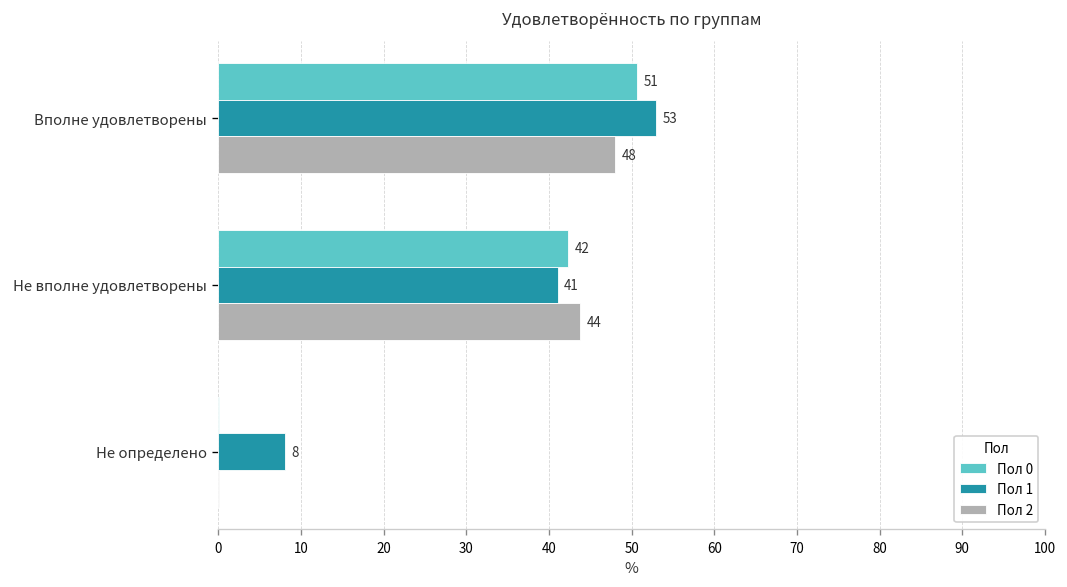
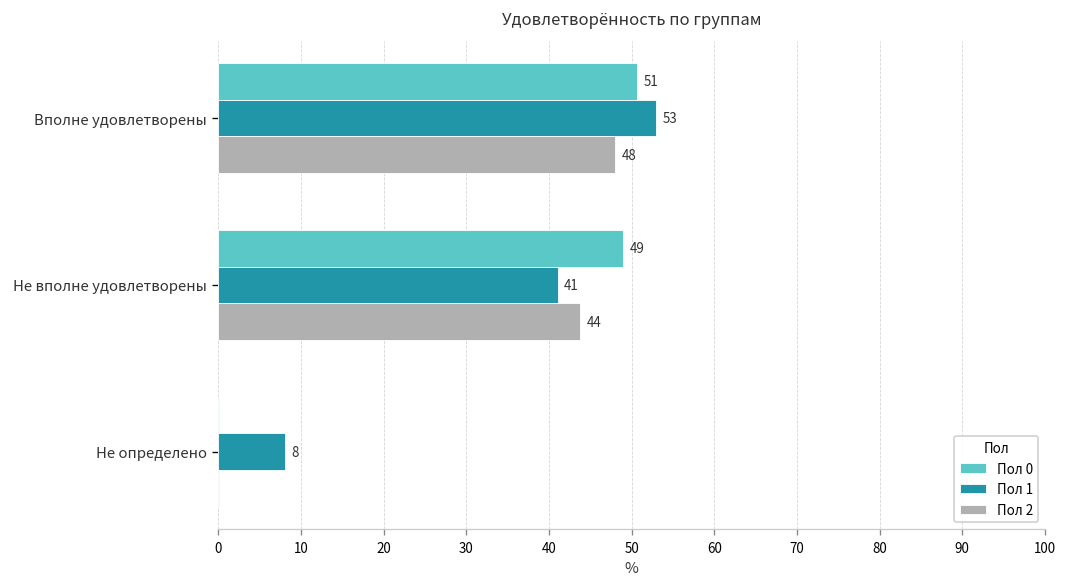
Пол 0, Не вполне удовлетворены: 42 -> 49
